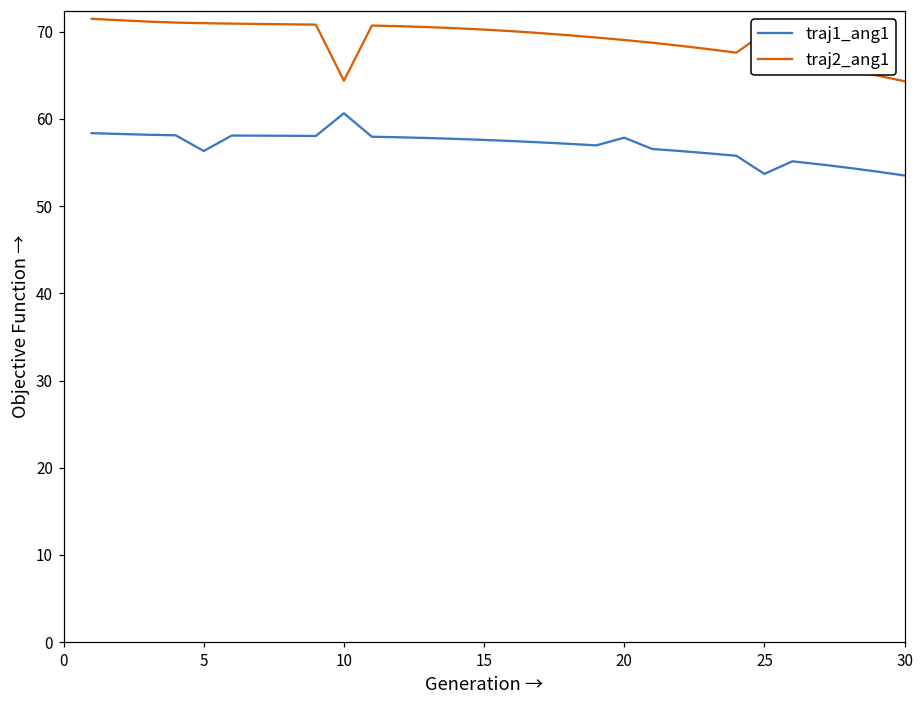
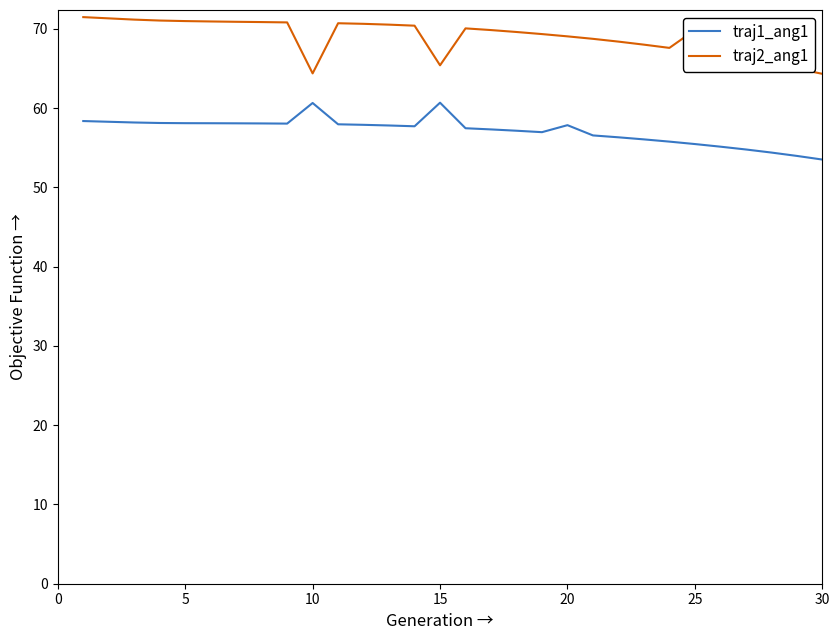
traj1_ang1, 5: 56 -> 58
traj1_ang1, 15: 58 -> 61
traj2_ang1, 15: 70 -> 65
traj1_ang1, 25: 54 -> 55
